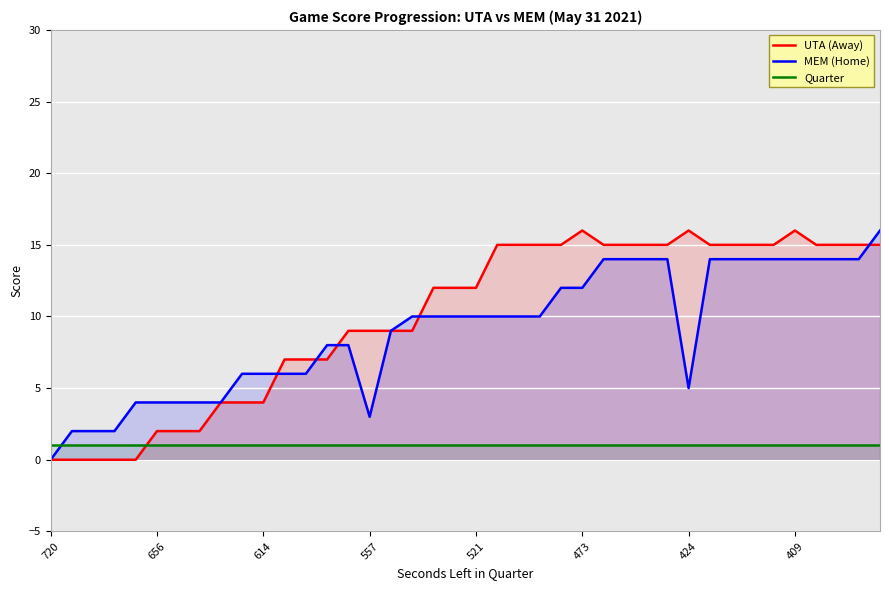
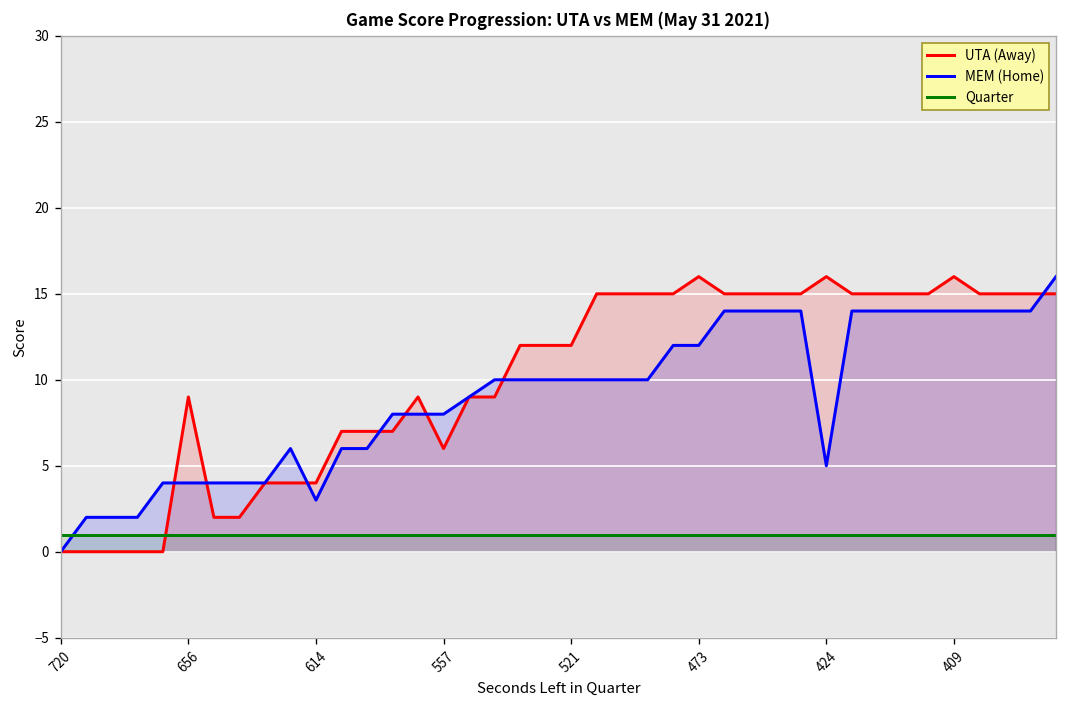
UTA (Away), 656: 2 -> 9
MEM (Home), 614: 6 -> 3
UTA (Away), 557: 9 -> 6
MEM (Home), 557: 3 -> 8
